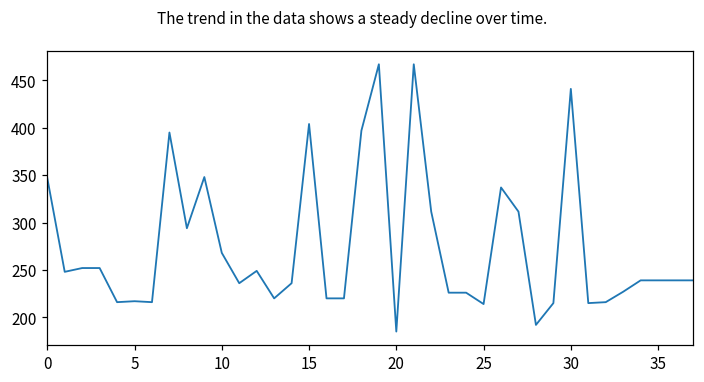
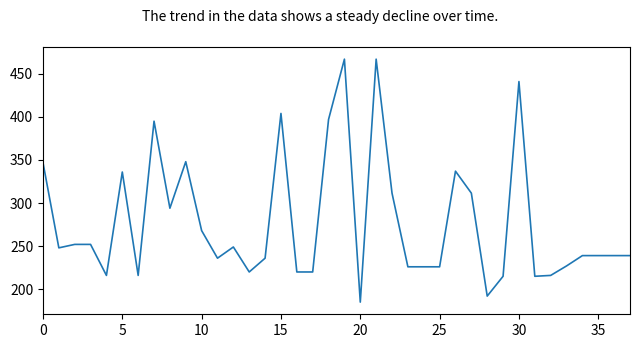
5: 220 -> 340
25: 210 -> 230
